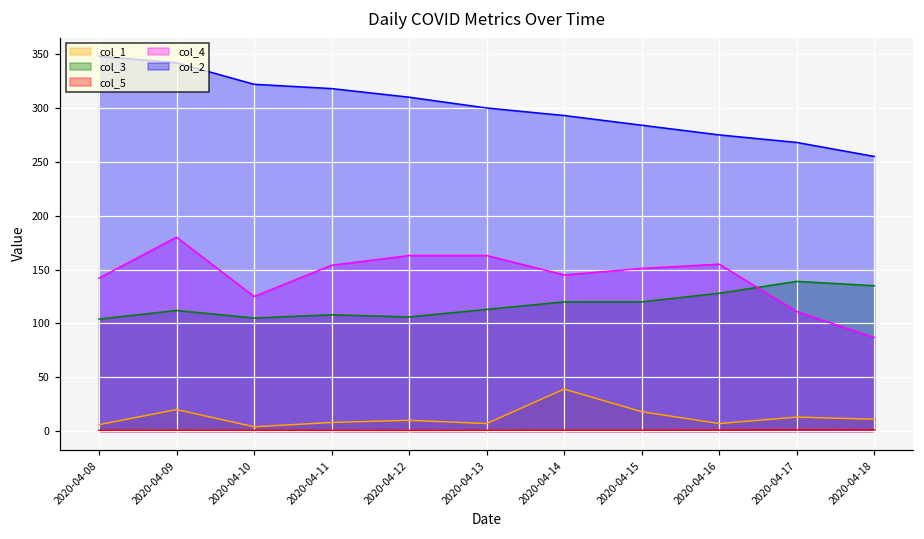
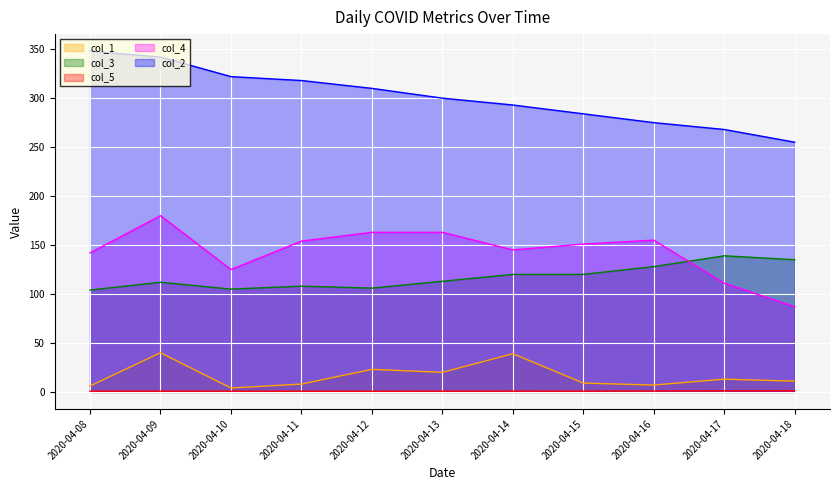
col_1, 2020-04-09: 20 -> 40
col_1, 2020-04-12: 10 -> 20
col_1, 2020-04-13: 10 -> 20
col_1, 2020-04-15: 20 -> 10
